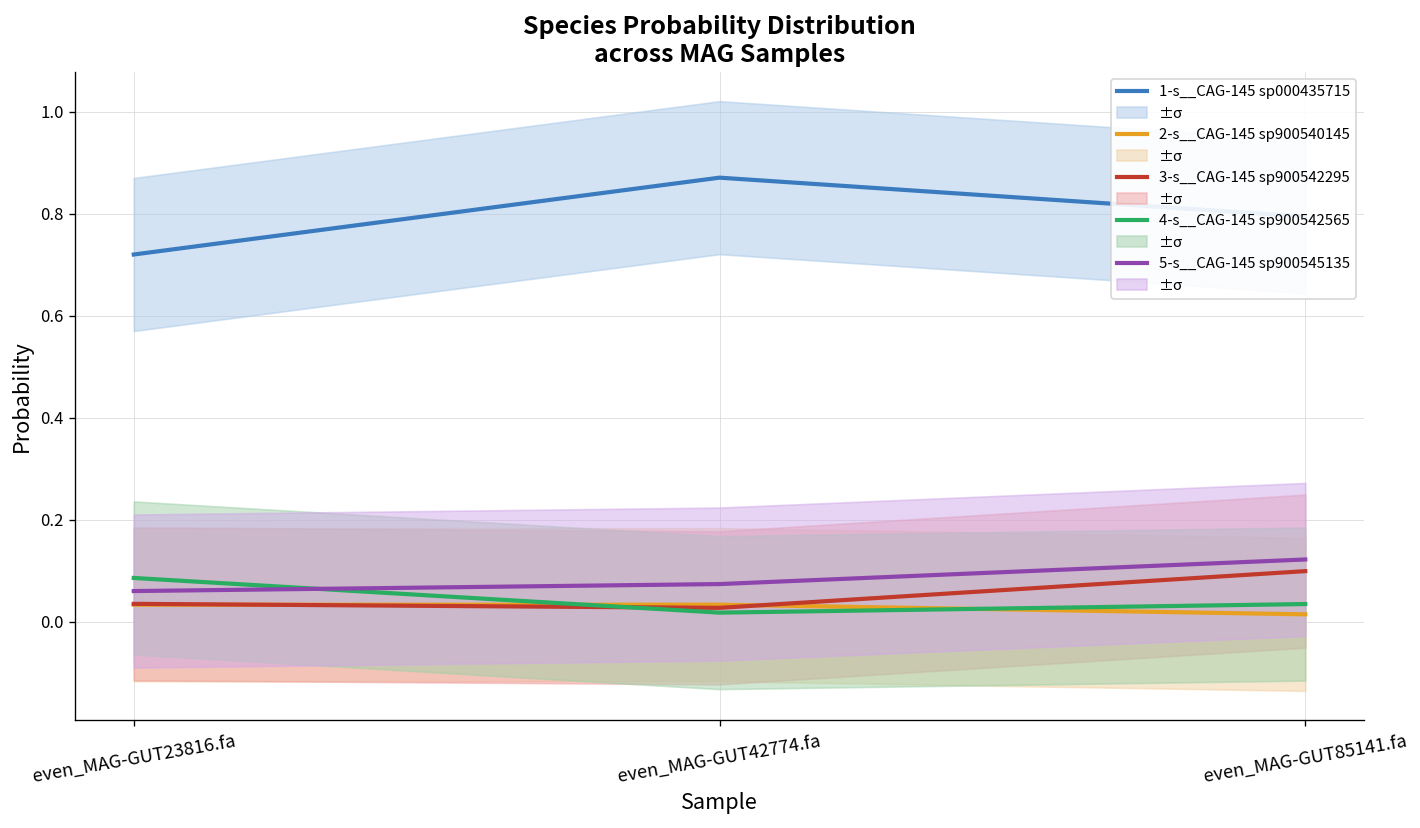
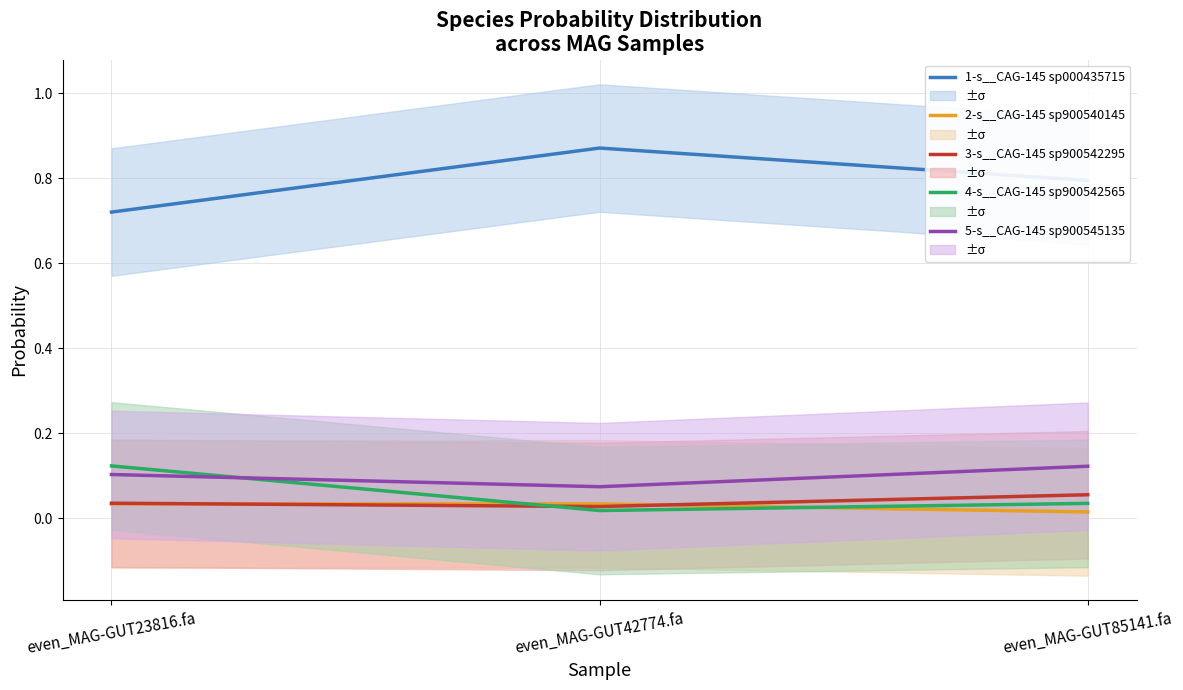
4-s__CAG-145 sp900542565, even_MAG-GUT23816.fa: 0.09 -> 0.12
5-s__CAG-145 sp900545135, even_MAG-GUT23816.fa: 0.06 -> 0.10
3-s__CAG-145 sp900542295, even_MAG-GUT85141.fa: 0.10 -> 0.06
